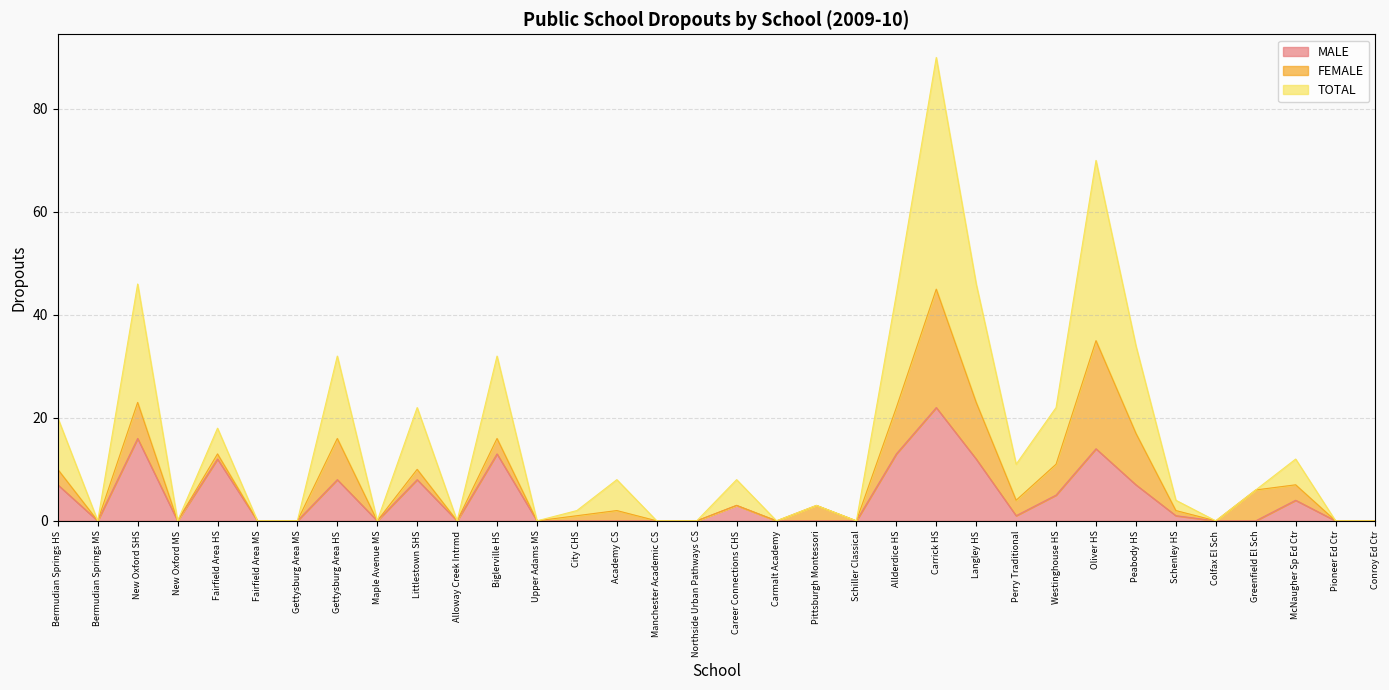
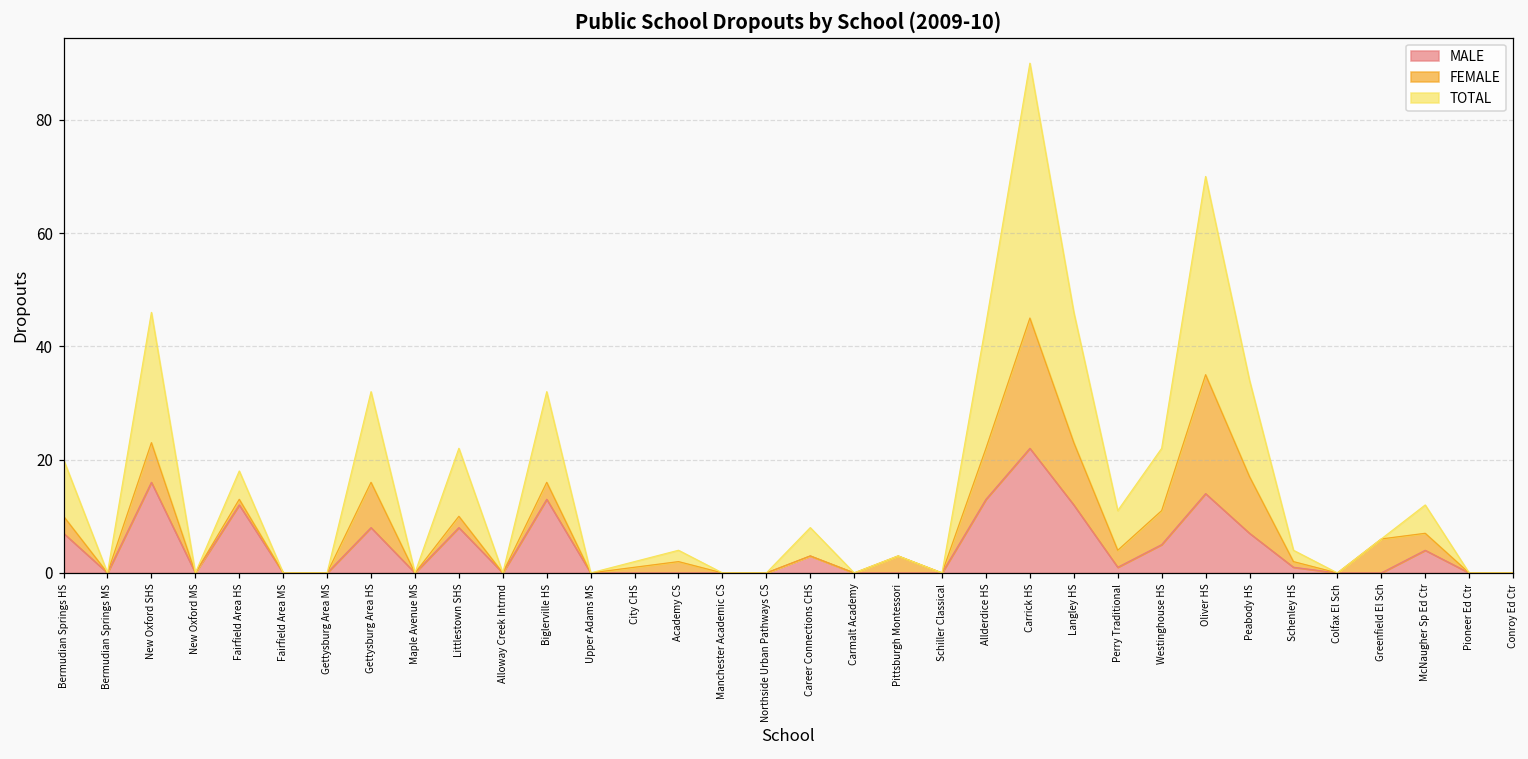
TOTAL, Academy CS: 6 -> 2
